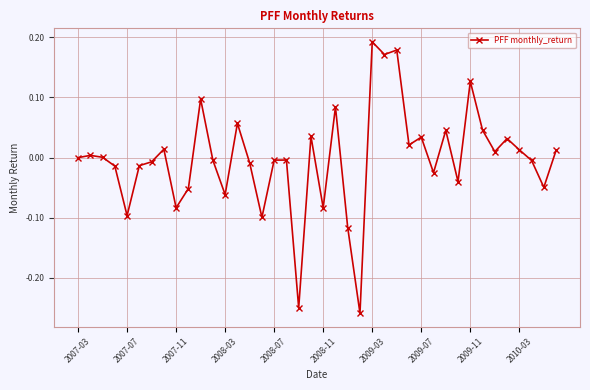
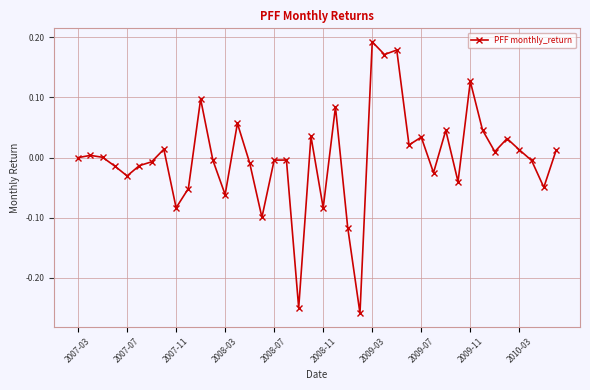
2007-07: -0.10 -> -0.03
